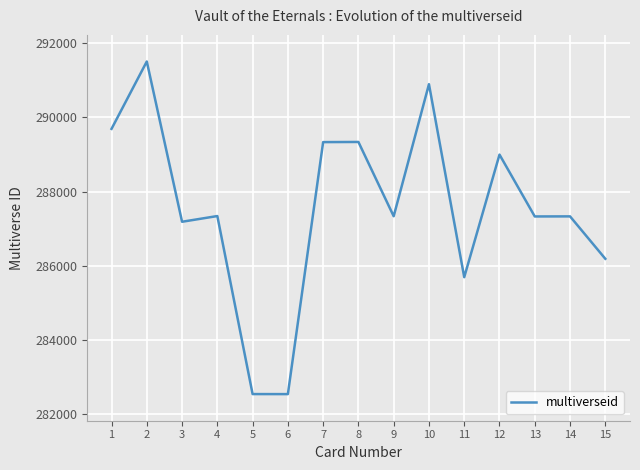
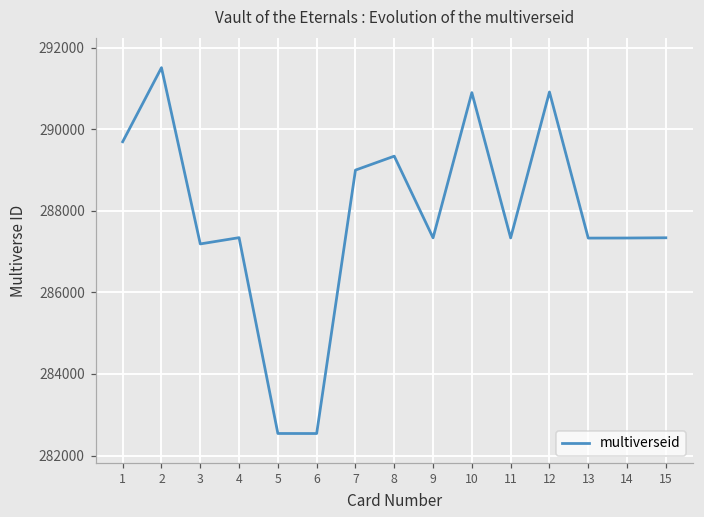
7: 289300 -> 289000
11: 285700 -> 287300
12: 289000 -> 290900
15: 286200 -> 287300
